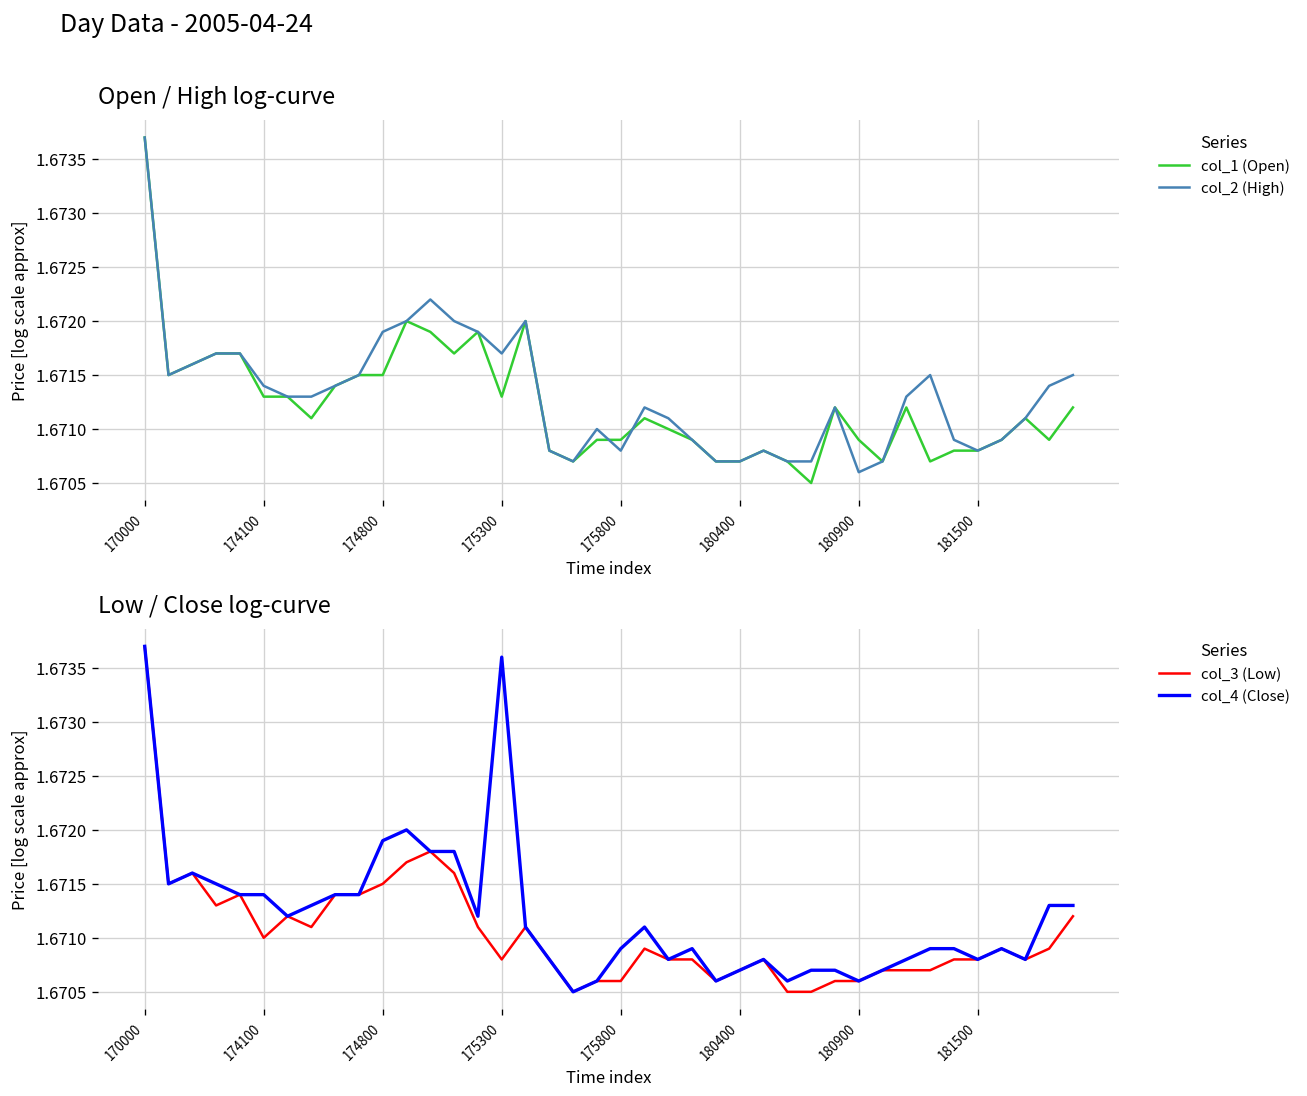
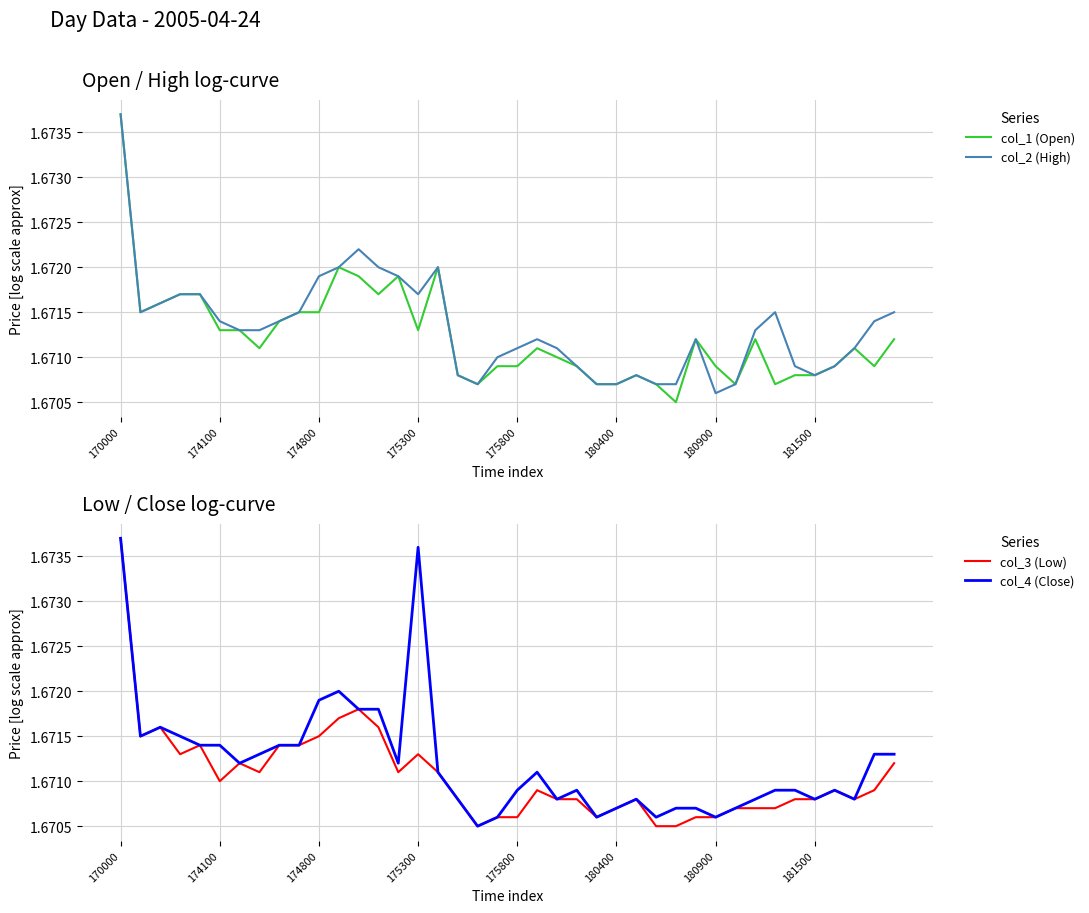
Open / High log-curve, col_2 (High), 175800: 1.6708 -> 1.6711
Low / Close log-curve, col_3 (Low), 175300: 1.6708 -> 1.6713
